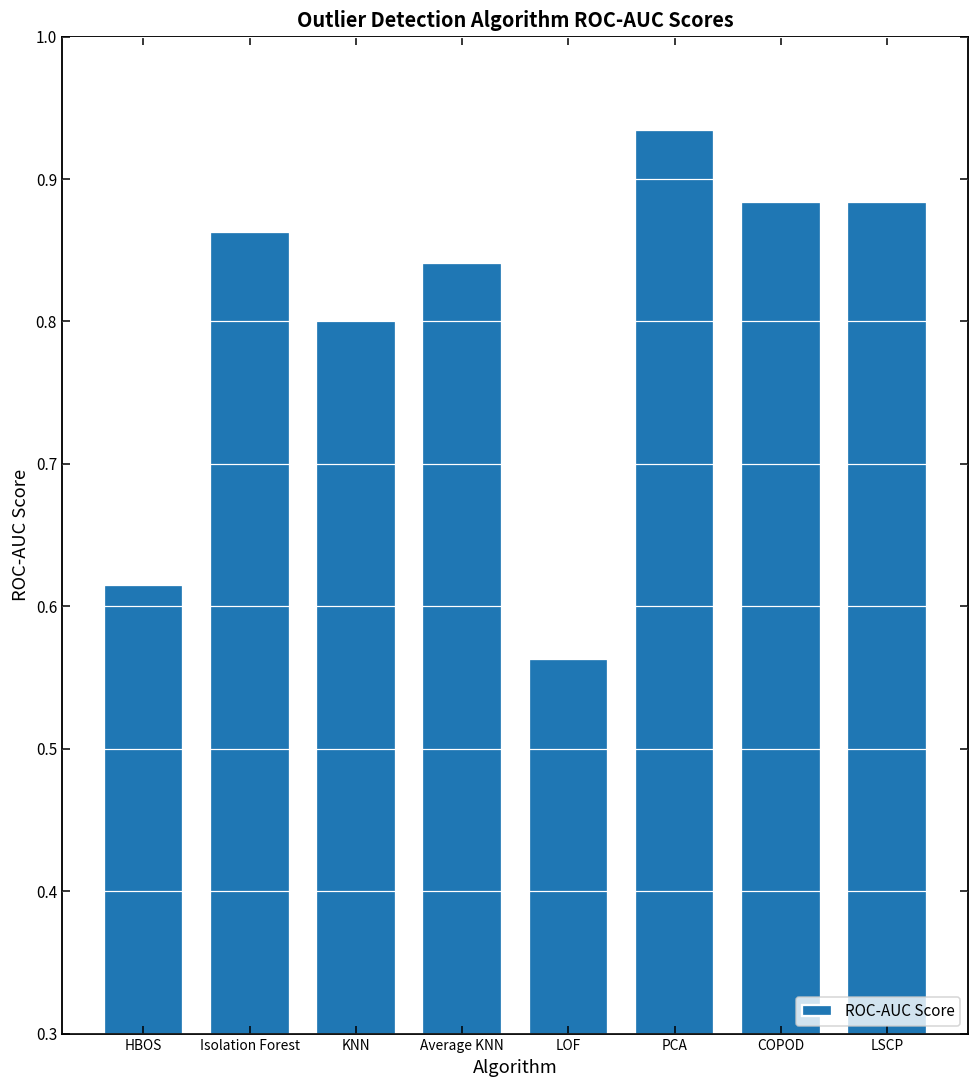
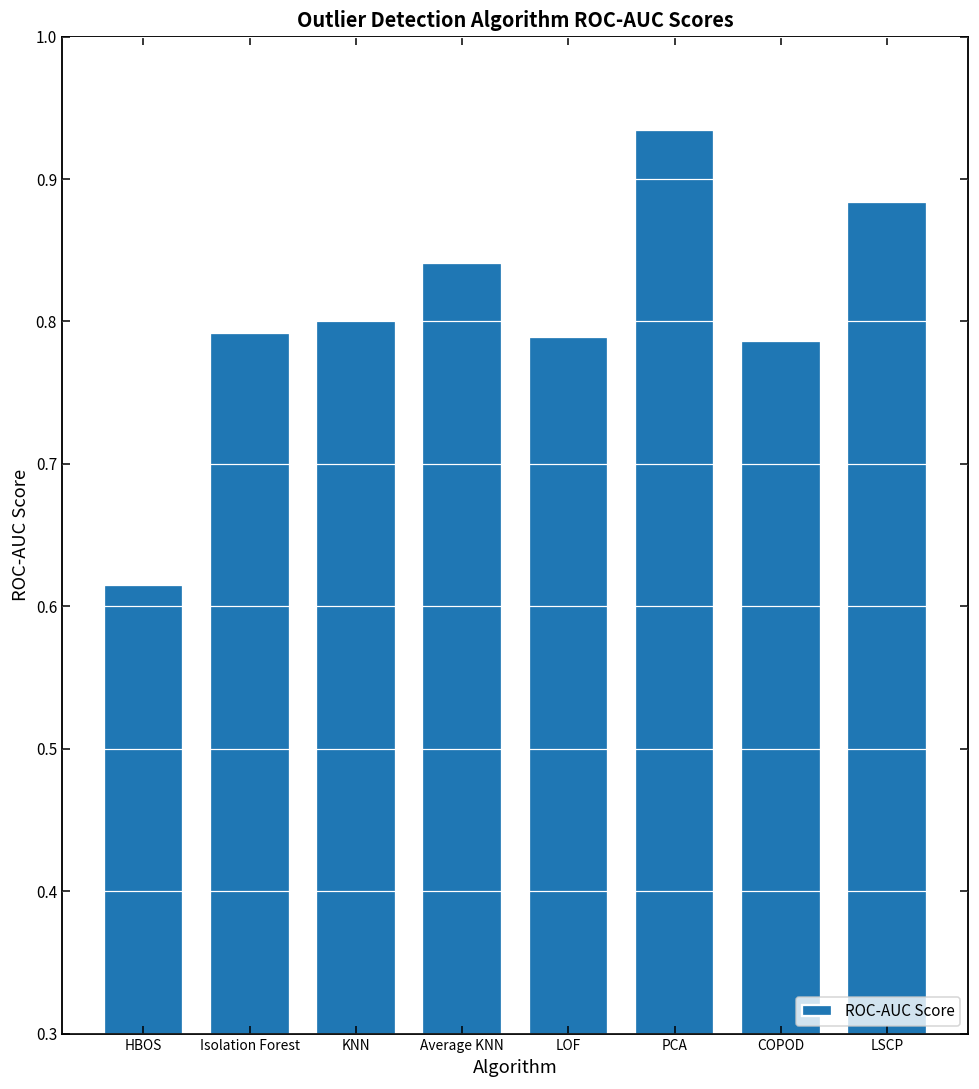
Isolation Forest: 0.863 -> 0.792
LOF: 0.563 -> 0.789
COPOD: 0.884 -> 0.786
